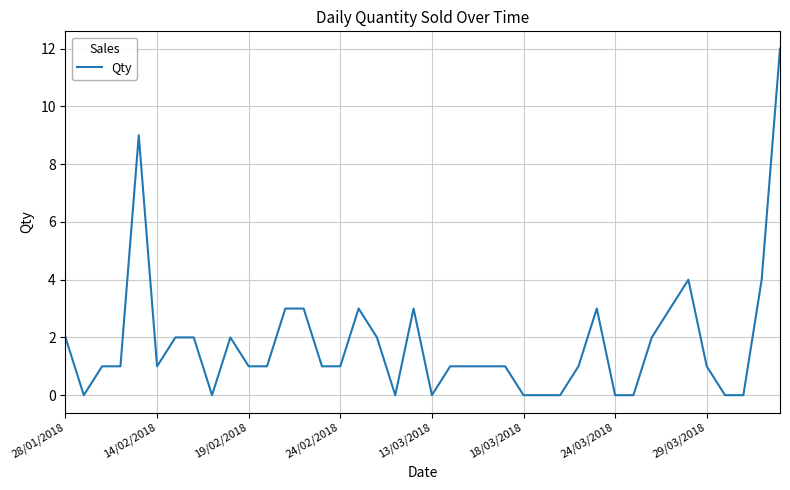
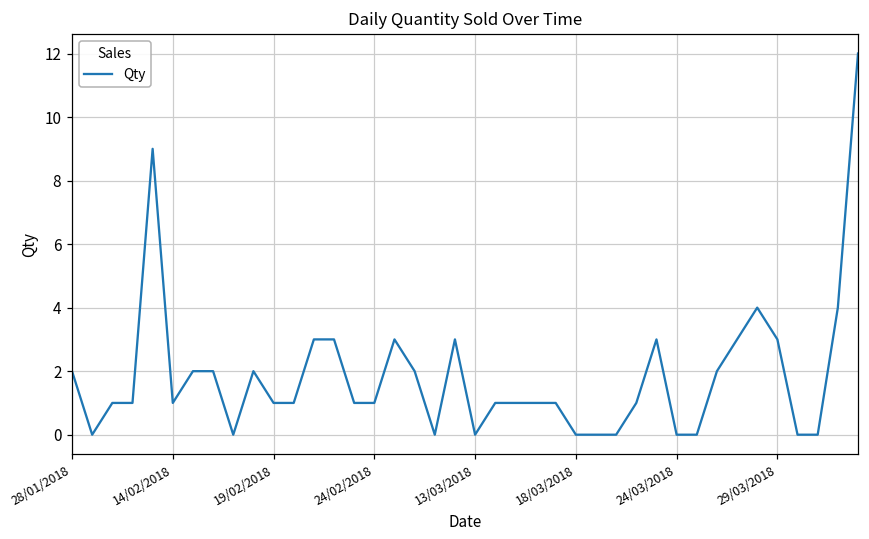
29/03/2018: 1 -> 3
